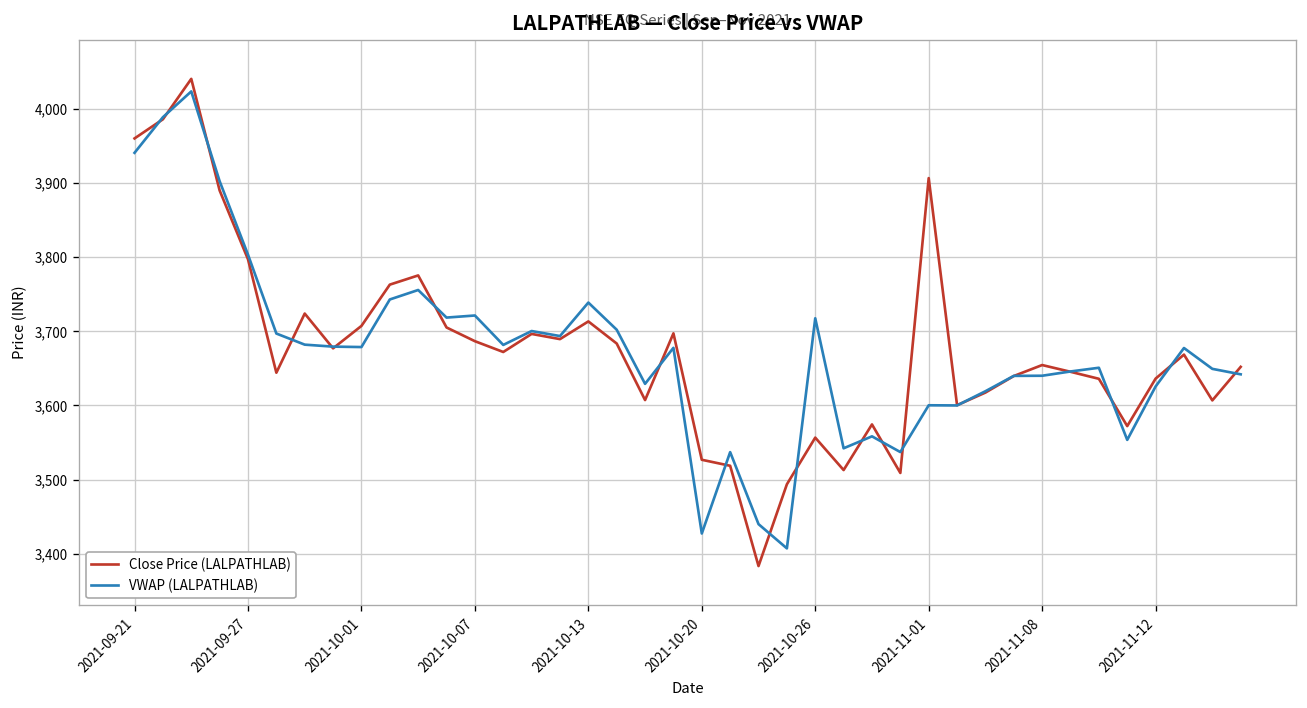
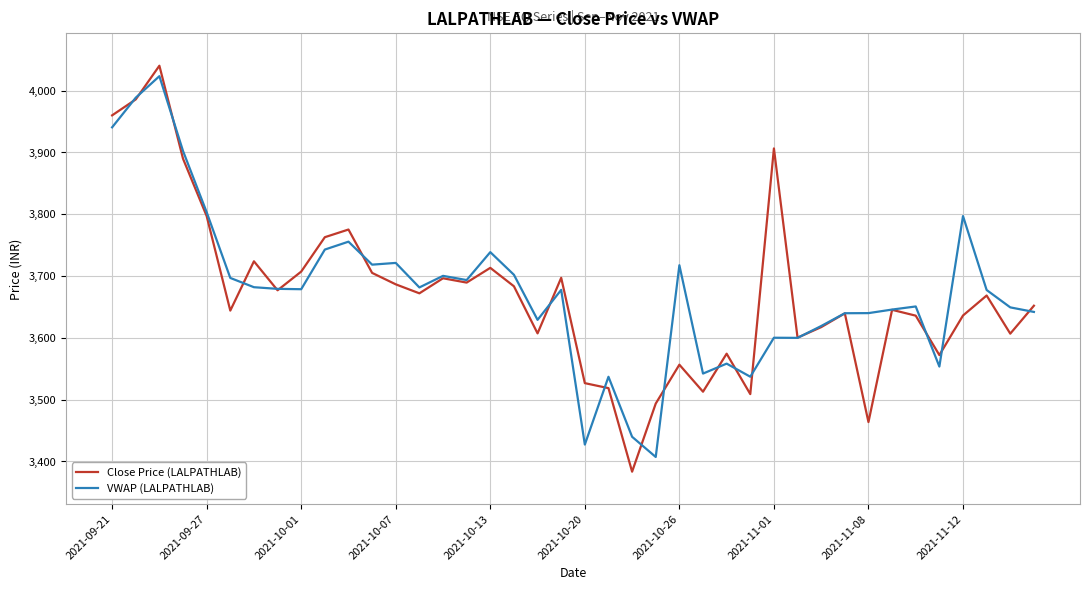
Close Price (LALPATHLAB), 2021-11-08: 3,650 -> 3,460
VWAP (LALPATHLAB), 2021-11-12: 3,630 -> 3,800
